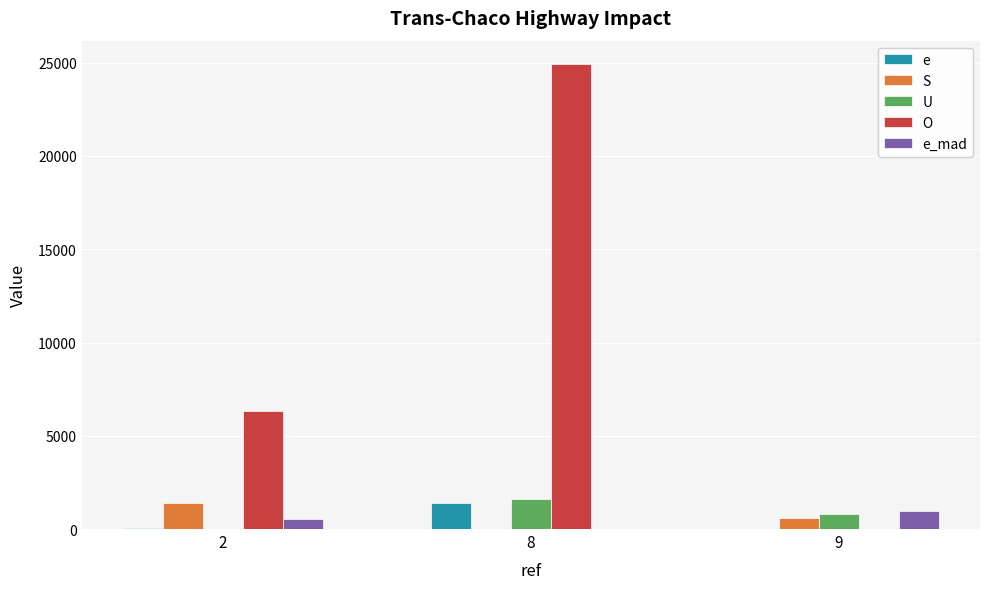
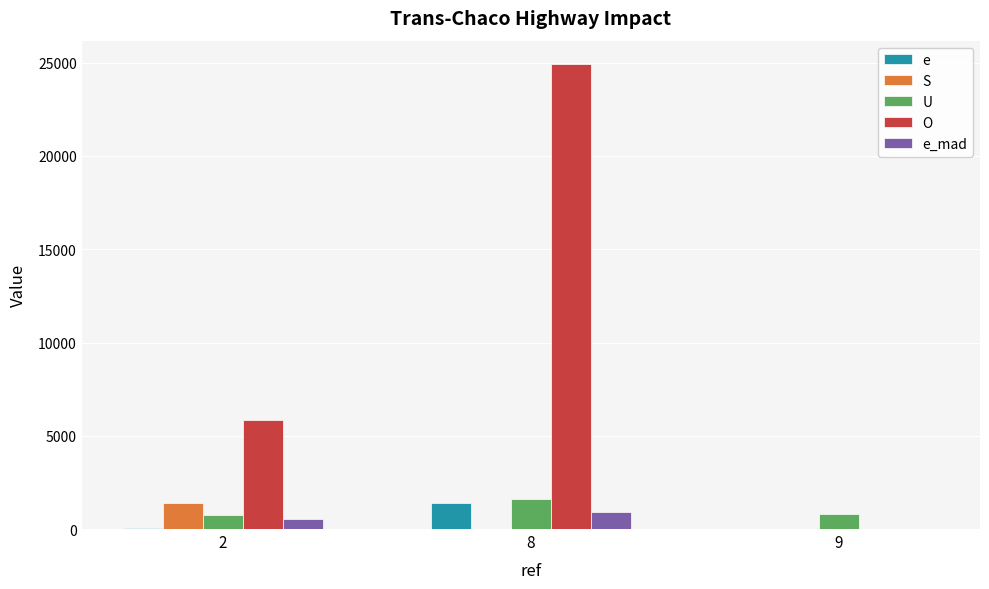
U, 2: 0 -> 700
O, 2: 6300 -> 5800
e_mad, 8: 0 -> 900
S, 9: 600 -> 0
e_mad, 9: 1000 -> 0
